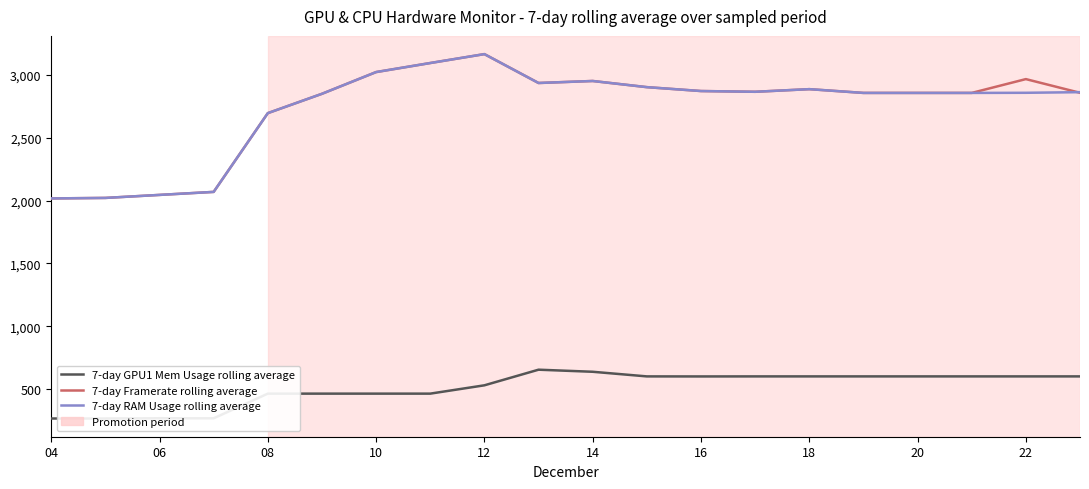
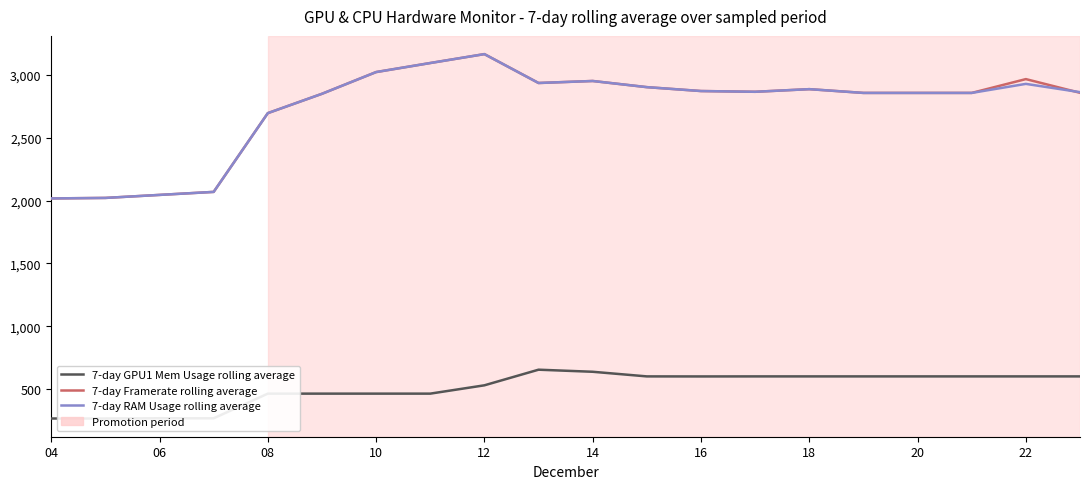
7-day RAM Usage rolling average, 22: 2,860 -> 2,930
